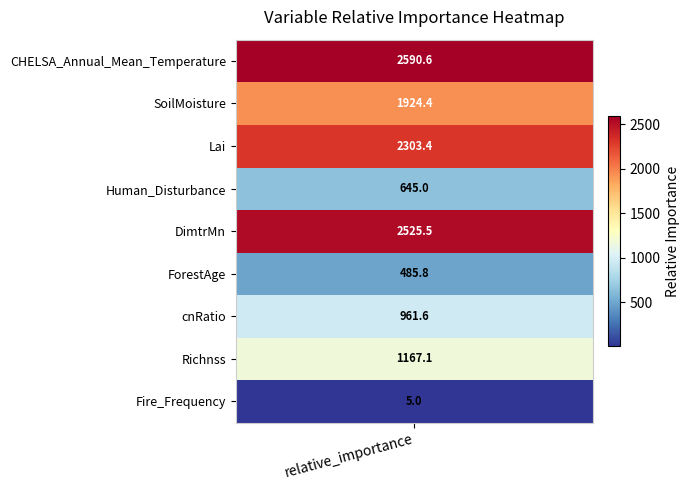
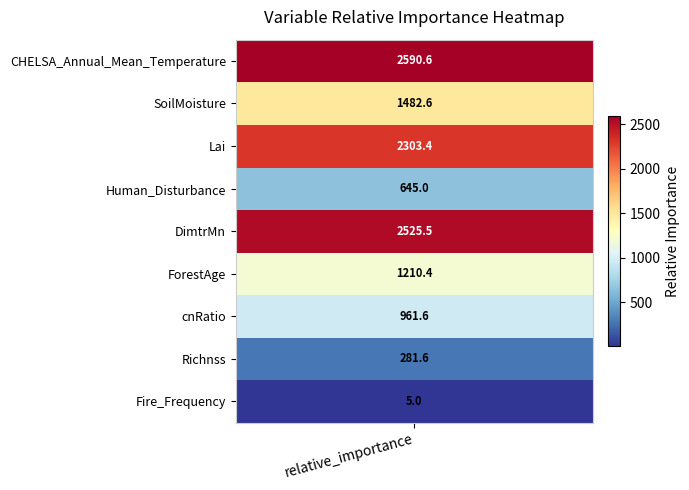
SoilMoisture, relative_importance: 1924.4 -> 1482.6
ForestAge, relative_importance: 485.8 -> 1210.4
Richnss, relative_importance: 1167.1 -> 281.6
